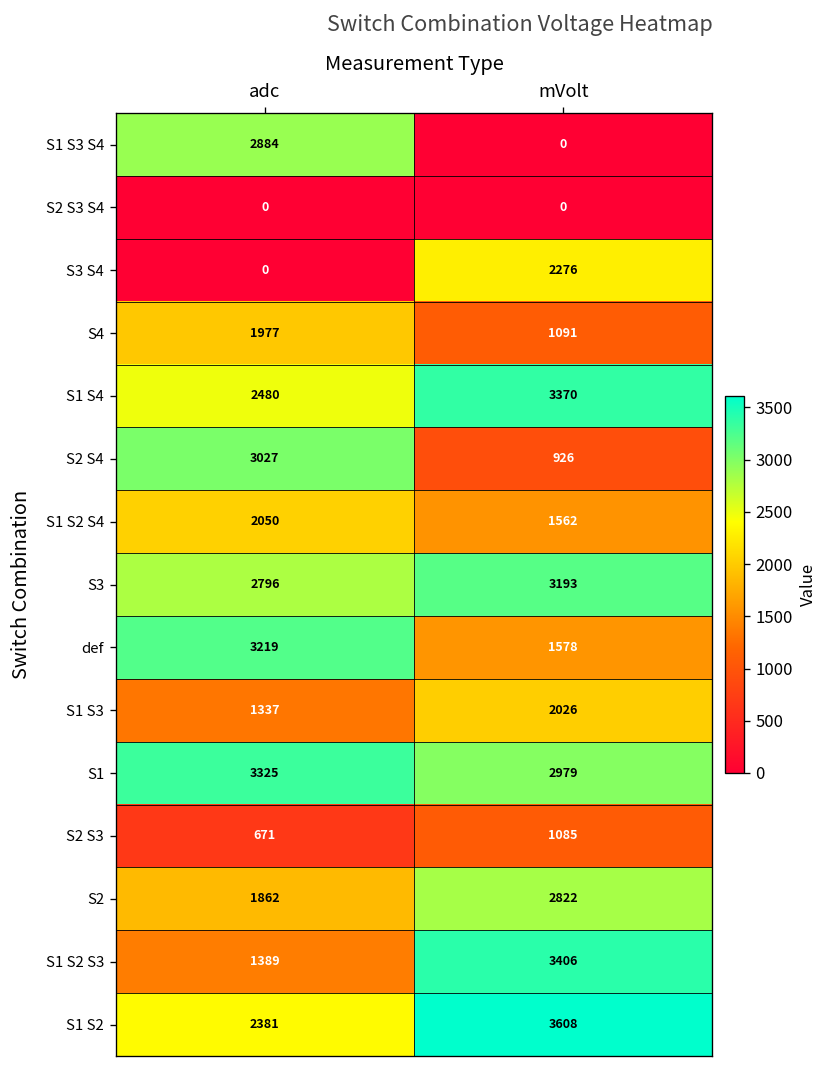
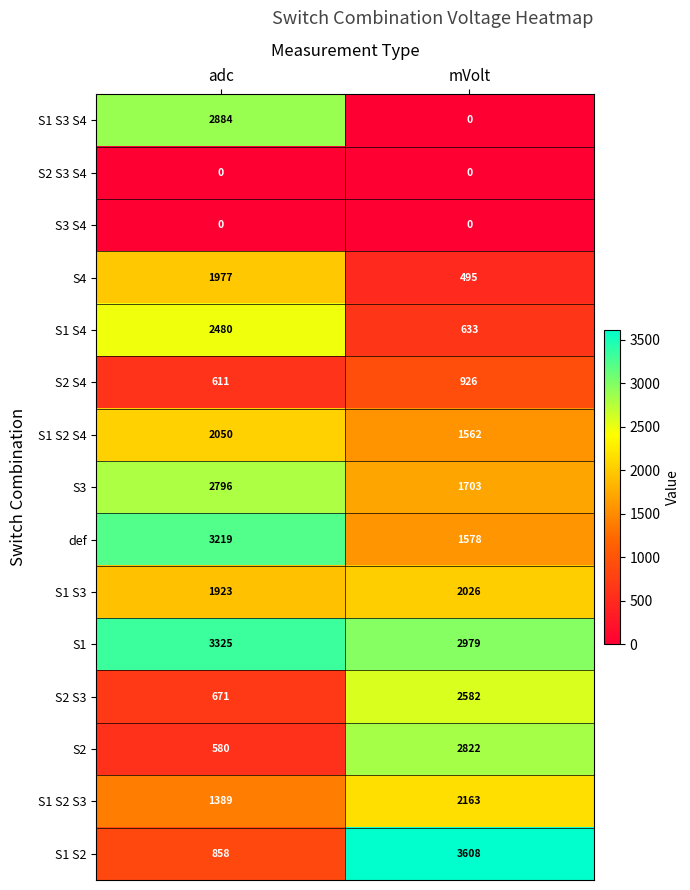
S3 S4, mVolt: 2276 -> 0
S4, mVolt: 1091 -> 495
S1 S4, mVolt: 3370 -> 633
S2 S4, adc: 3027 -> 611
S3, mVolt: 3193 -> 1703
S1 S3, adc: 1337 -> 1923
S2 S3, mVolt: 1085 -> 2582
S2, adc: 1862 -> 580
S1 S2 S3, mVolt: 3406 -> 2163
S1 S2, adc: 2381 -> 858
